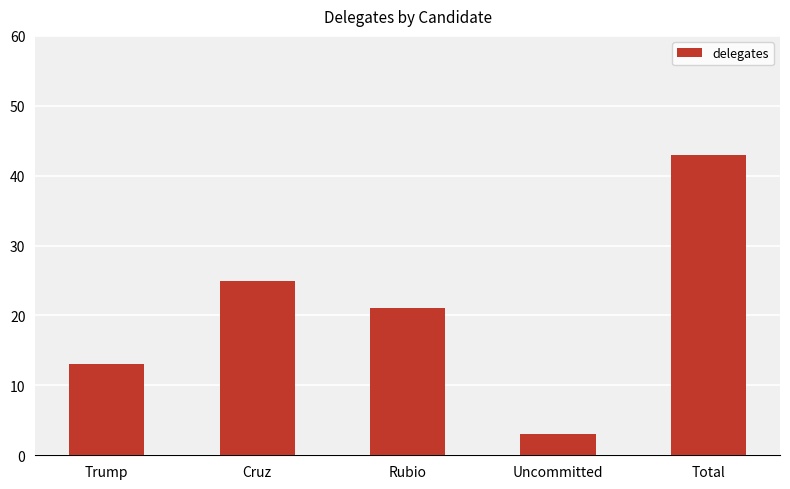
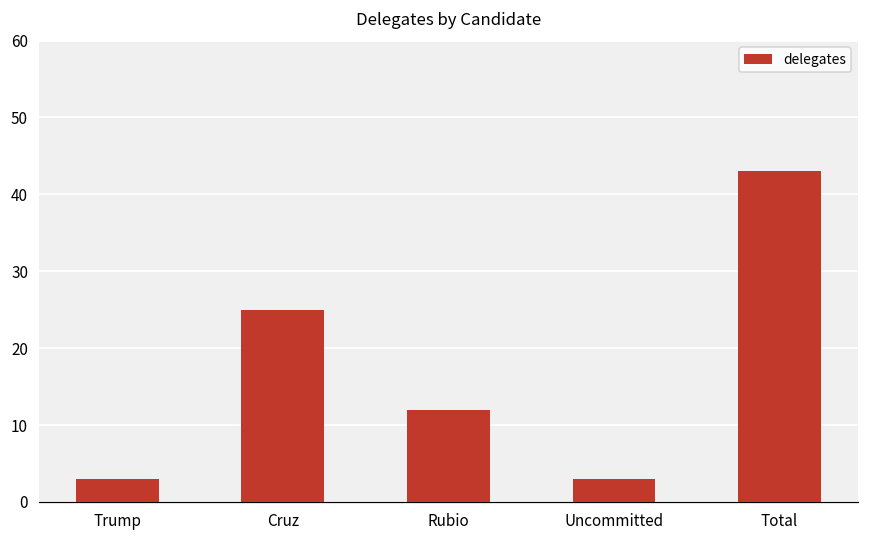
Trump: 13 -> 3
Rubio: 21 -> 12
